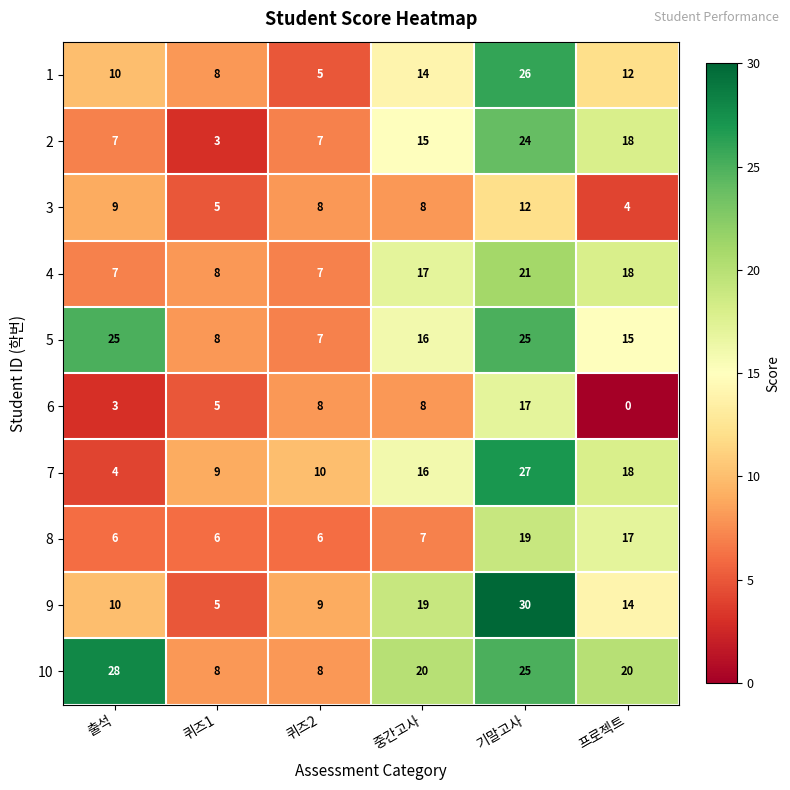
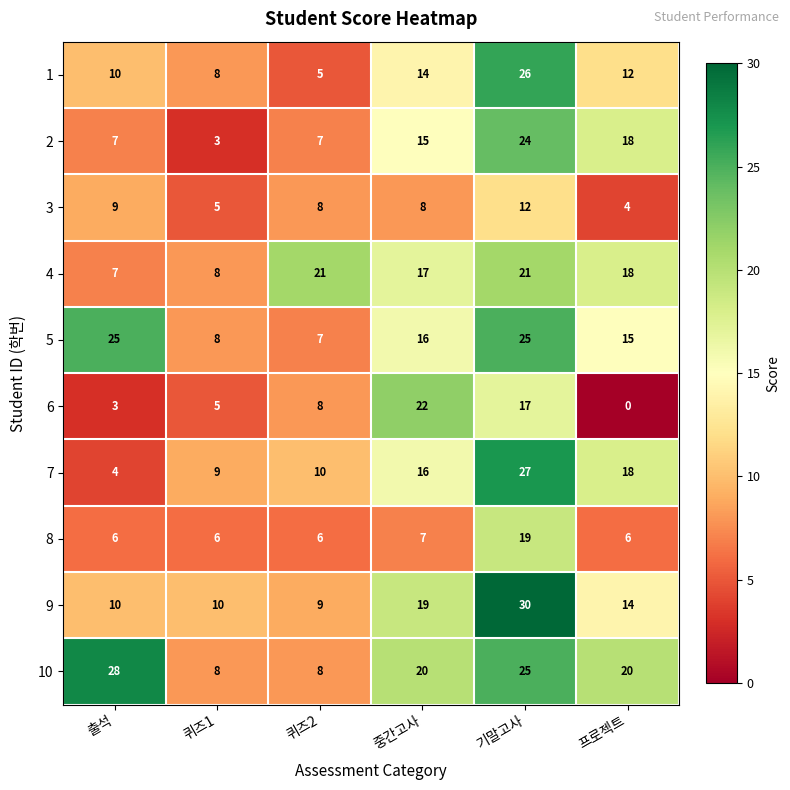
4, 퀴즈2: 7 -> 21
6, 중간고사: 8 -> 22
8, 프로젝트: 17 -> 6
9, 퀴즈1: 5 -> 10
